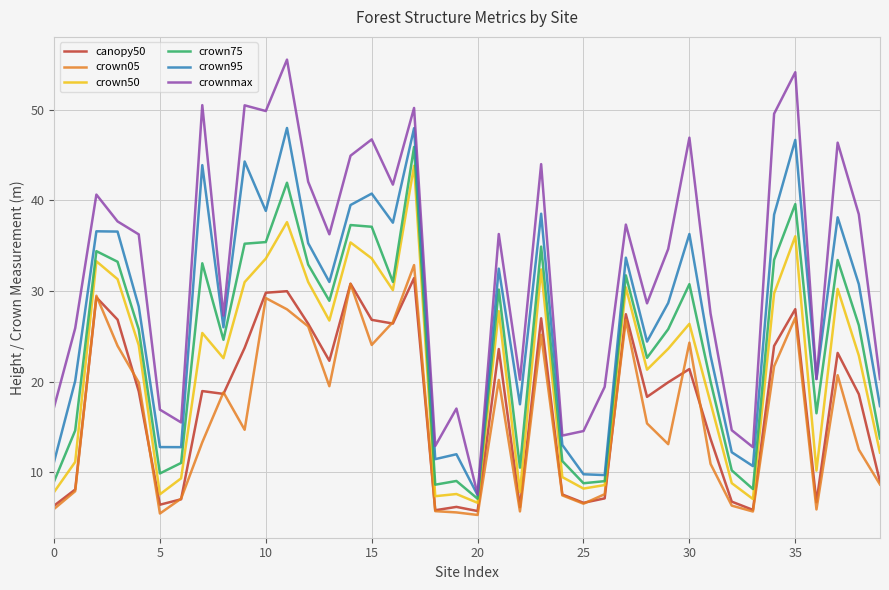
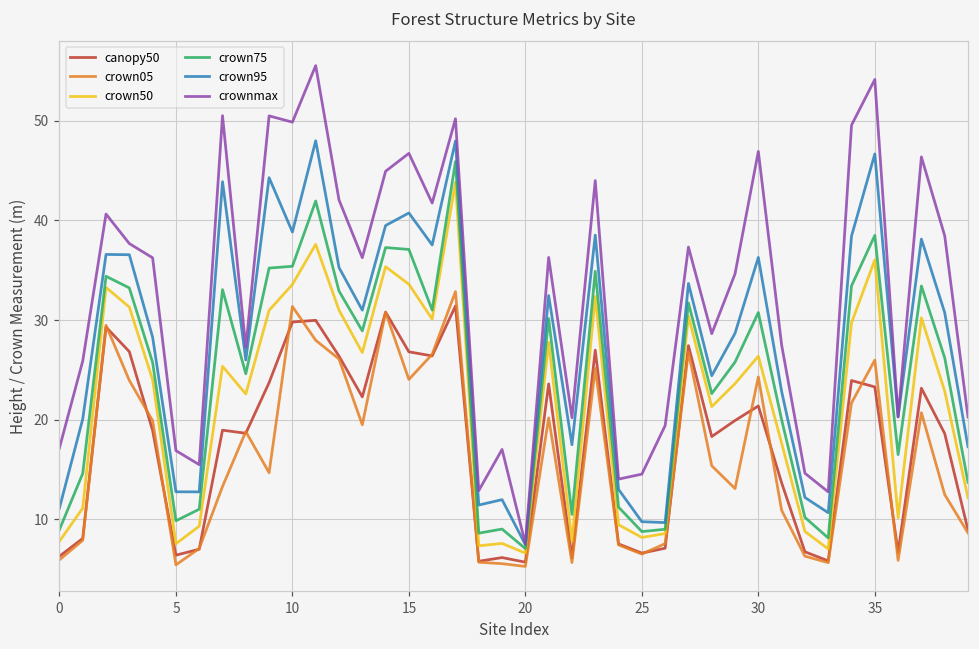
crown05, 10: 29 -> 31
canopy50, 35: 28 -> 23
crown05, 35: 27 -> 26
crown75, 35: 40 -> 38
